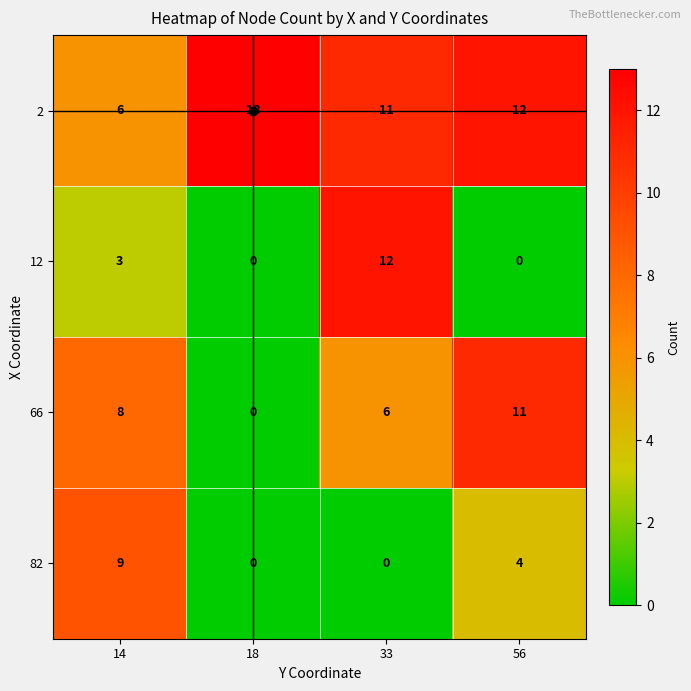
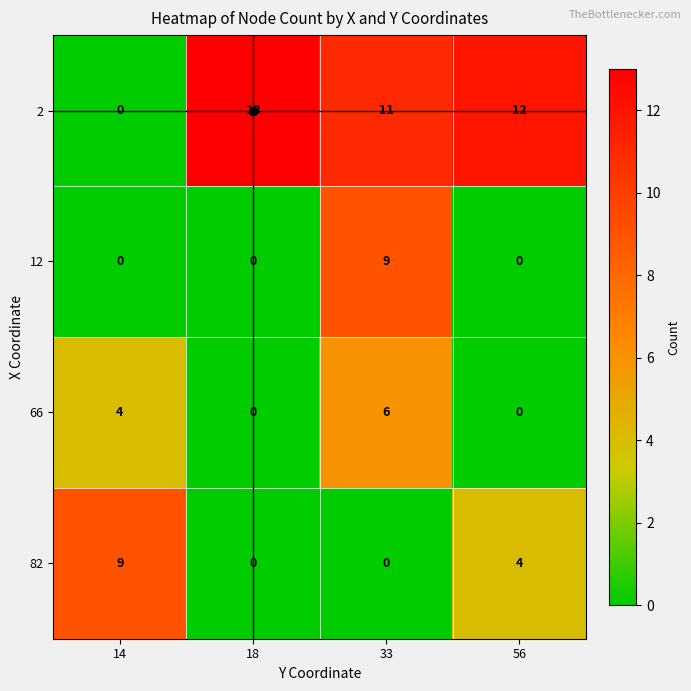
2, 14: 6 -> 0
12, 14: 3 -> 0
12, 33: 12 -> 9
66, 14: 8 -> 4
66, 56: 11 -> 0
